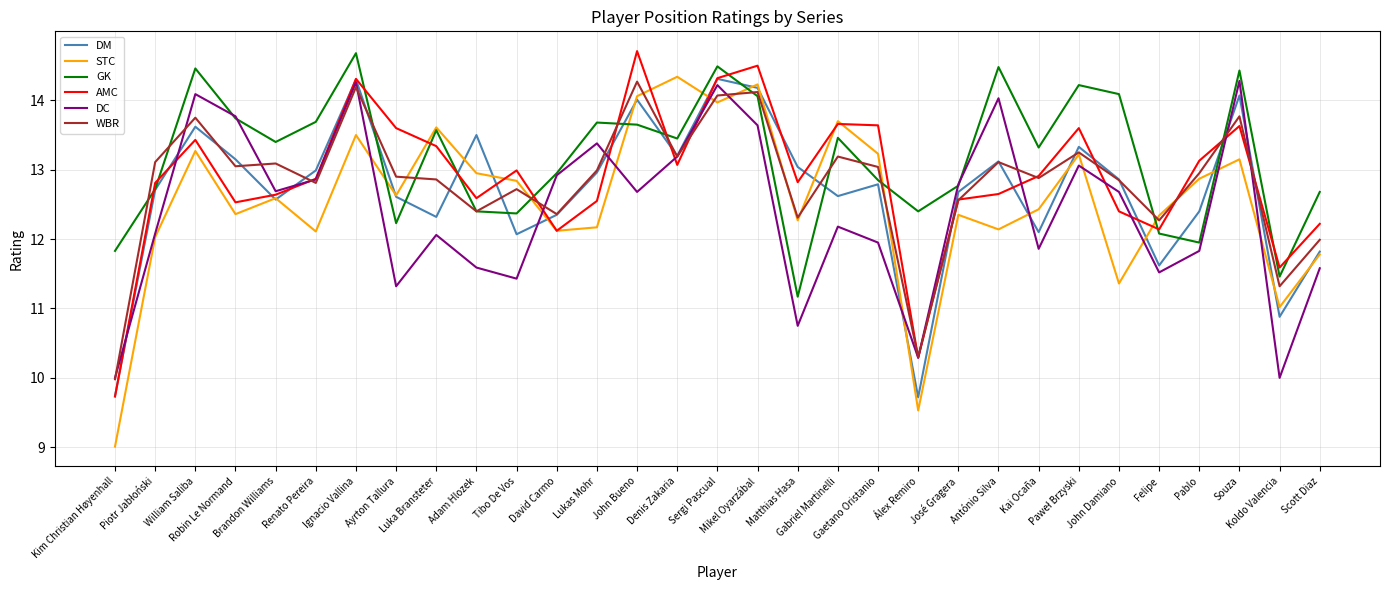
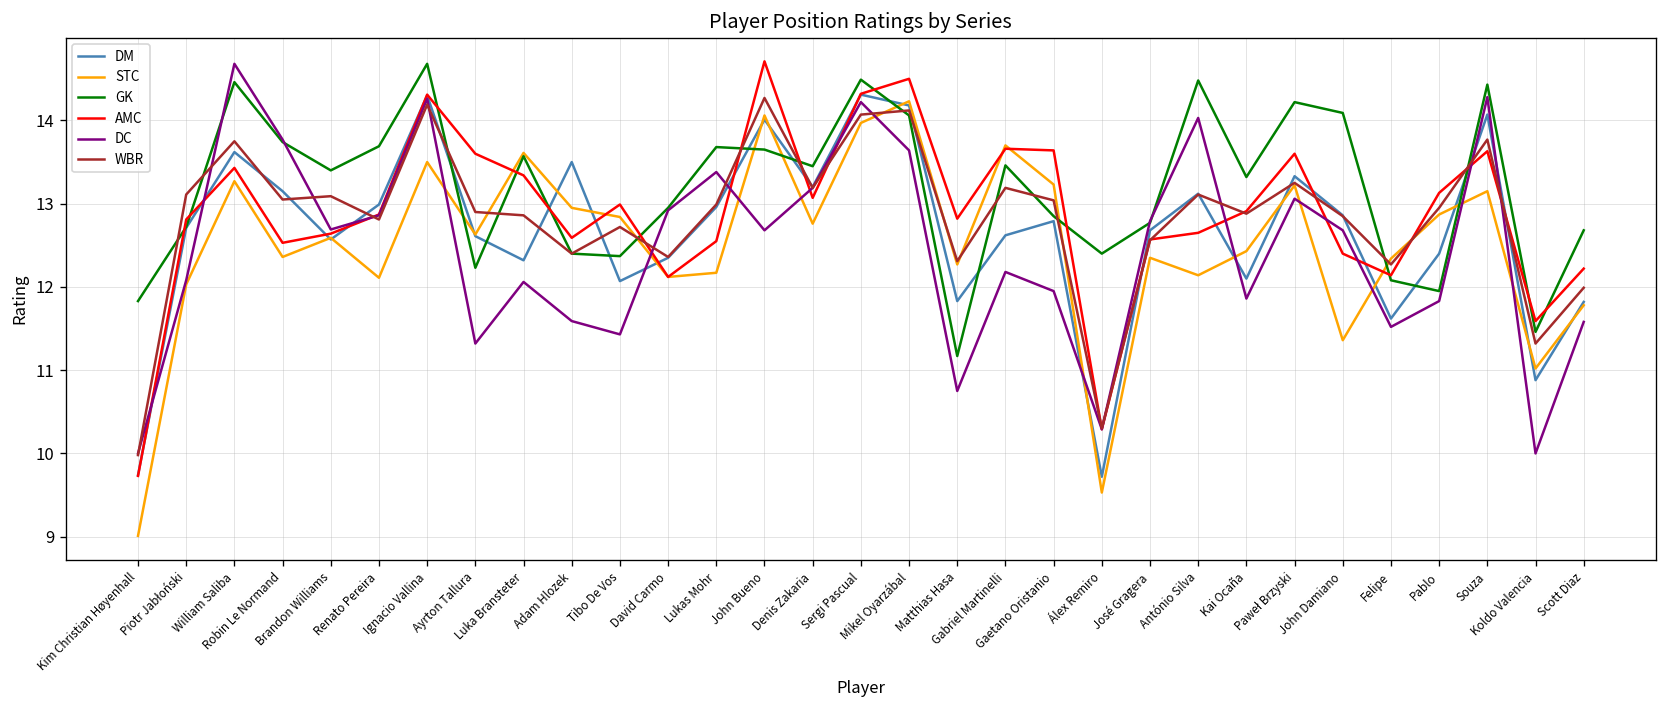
DC, William Saliba: 14.1 -> 14.7
STC, Denis Zakaria: 14.3 -> 12.8
DM, Matthias Hasa: 13.0 -> 11.8
